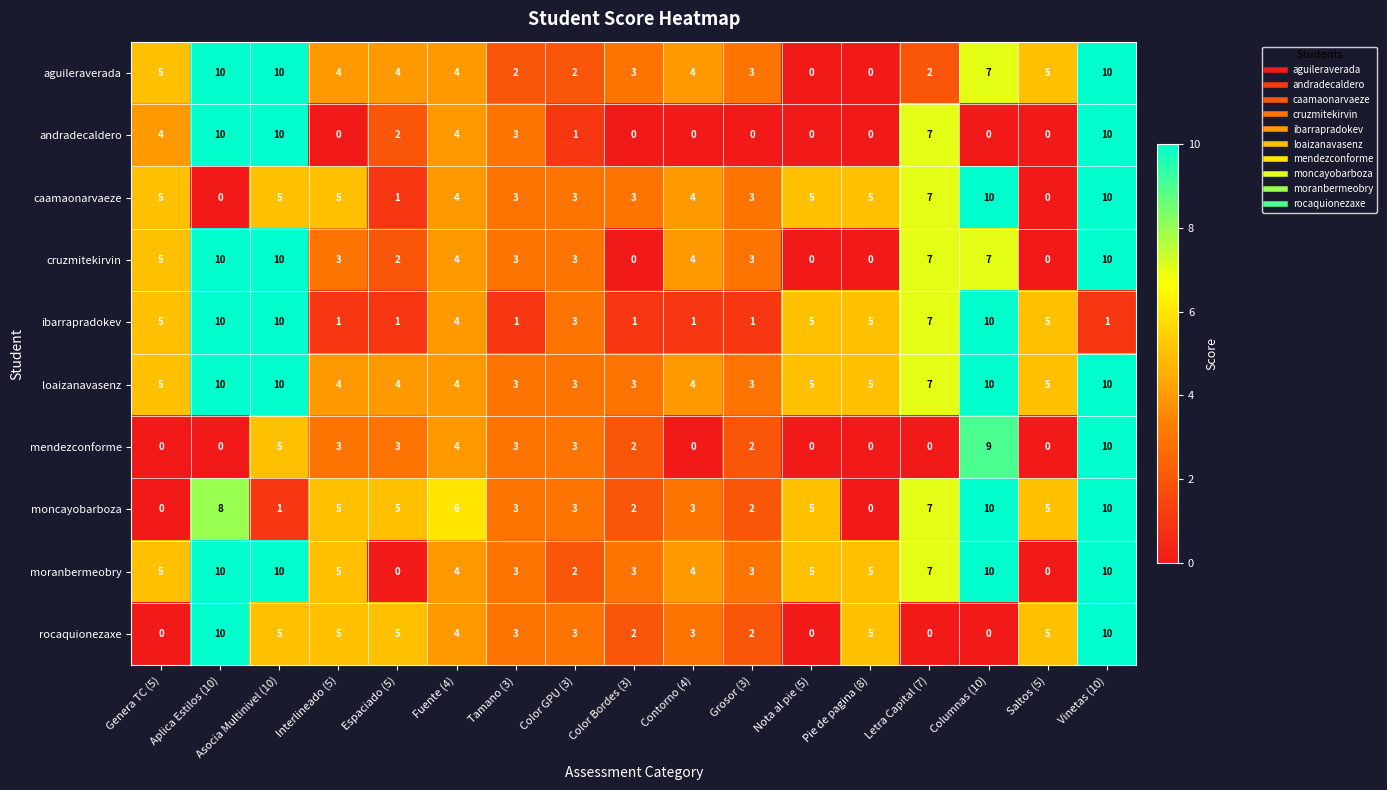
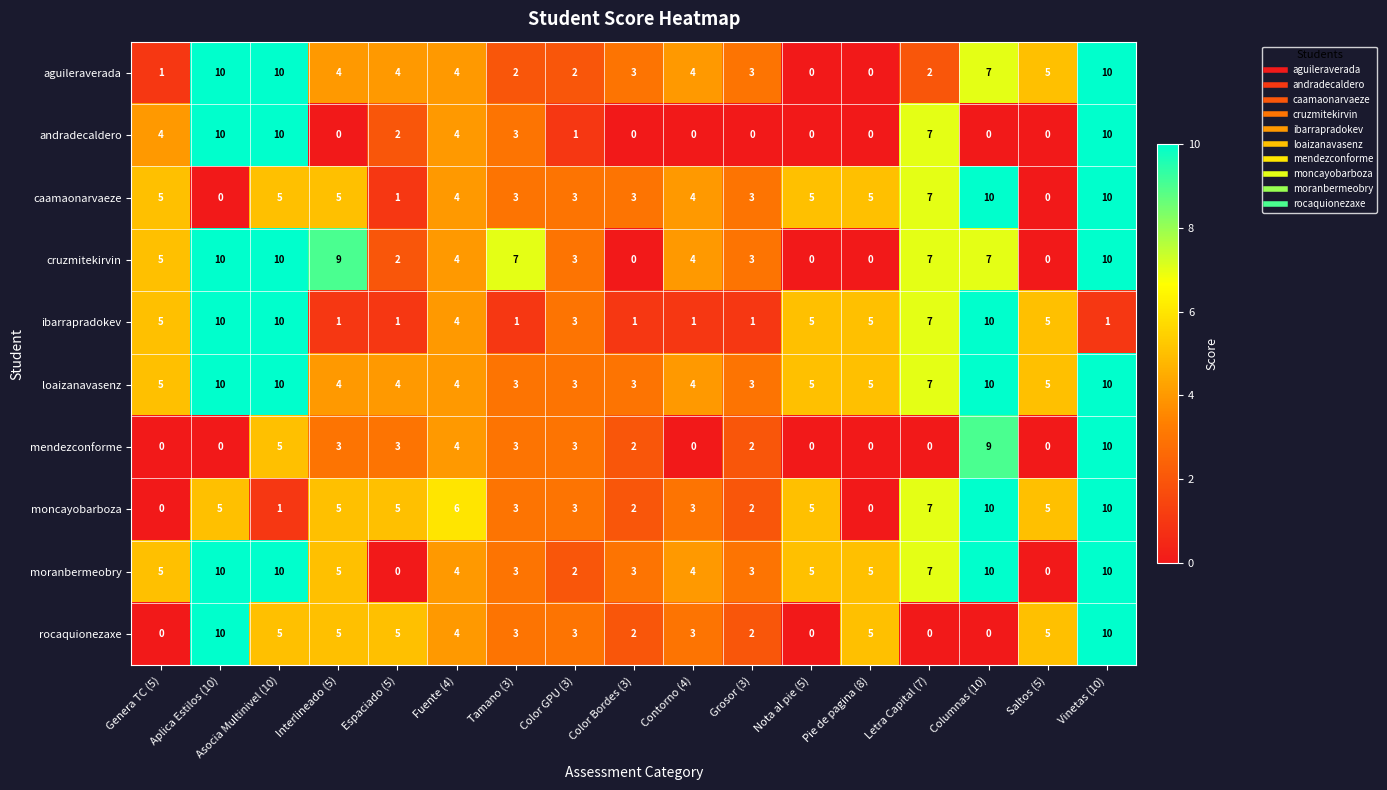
aguileraverada, Genera TC (5): 5 -> 1
cruzmitekirvin, Interlineado (5): 3 -> 9
cruzmitekirvin, Tamano (3): 3 -> 7
moncayobarboza, Aplica Estilos (10): 8 -> 5
